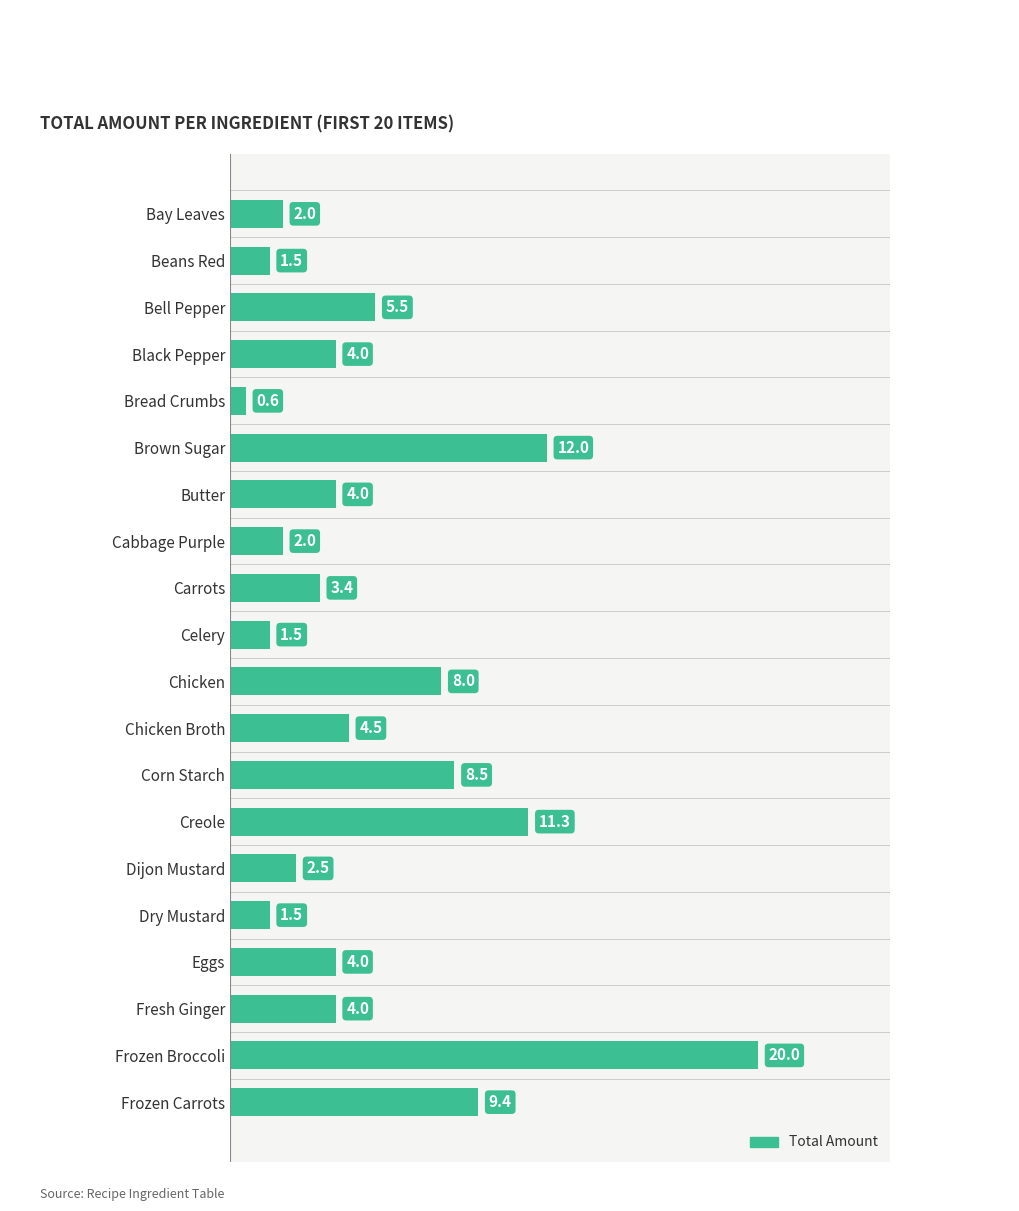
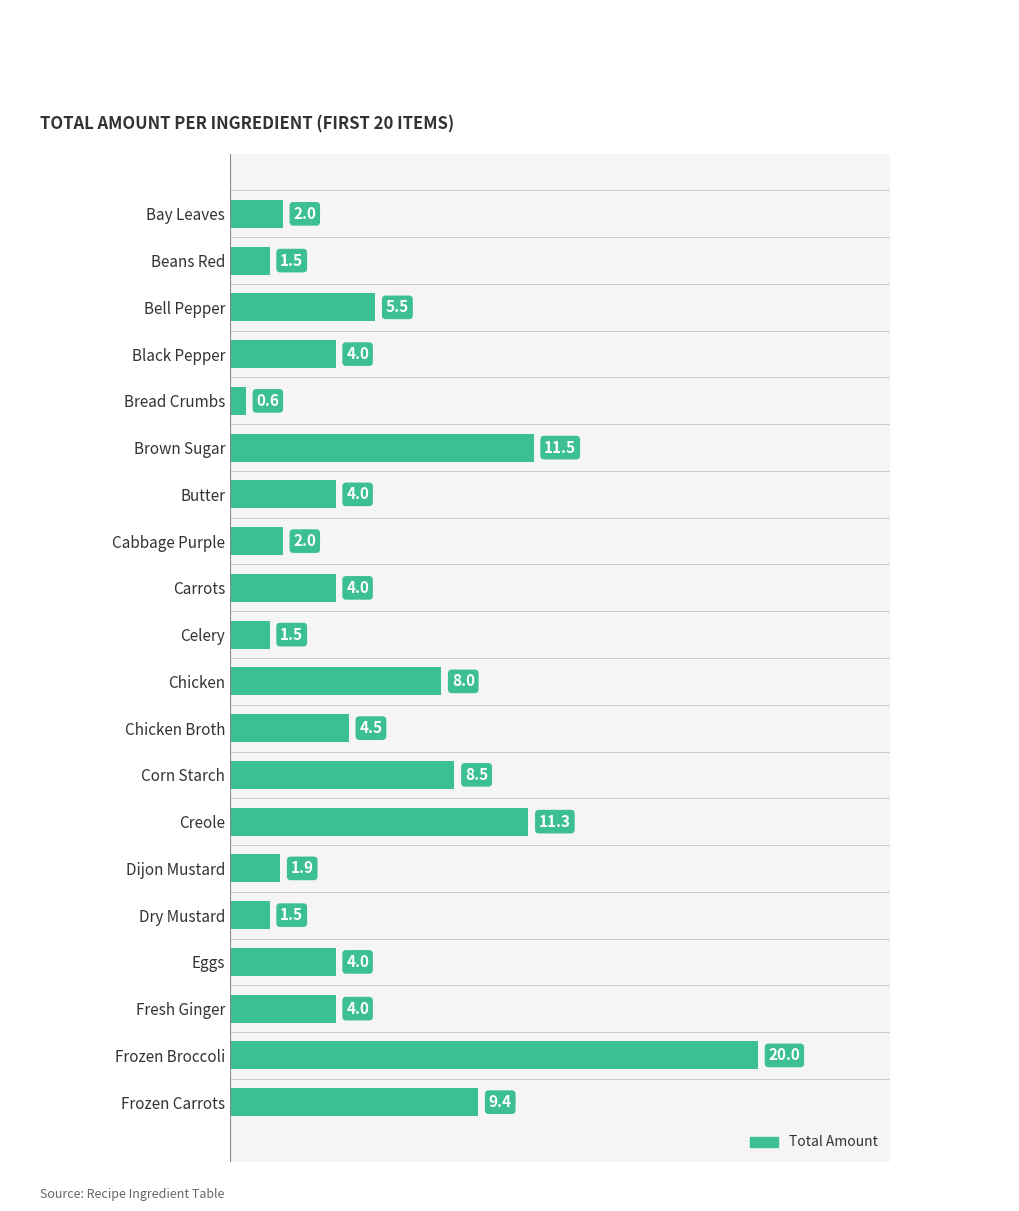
Brown Sugar: 12.0 -> 11.5
Carrots: 3.4 -> 4.0
Dijon Mustard: 2.5 -> 1.9
